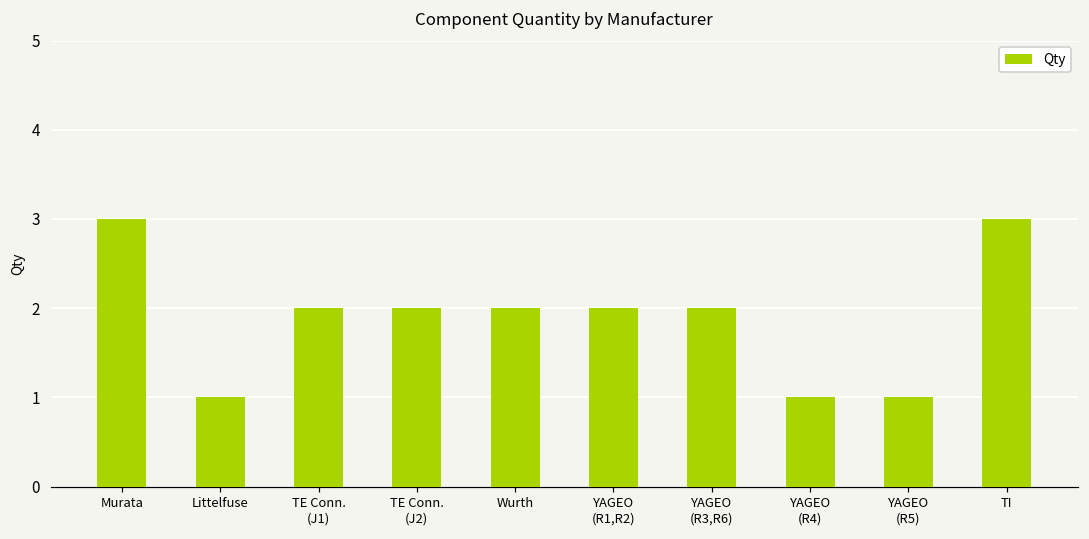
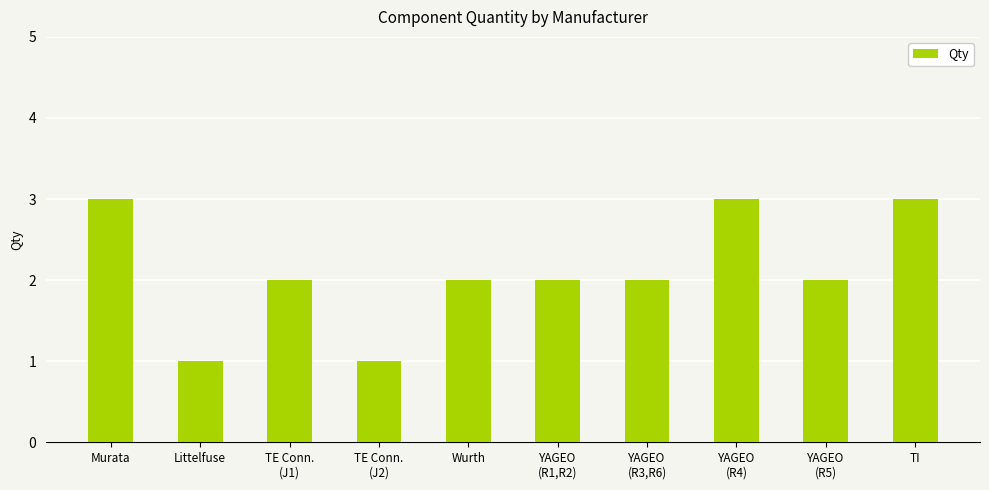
TE Conn. (J2): 2 -> 1
YAGEO (R4): 1 -> 3
YAGEO (R5): 1 -> 2
